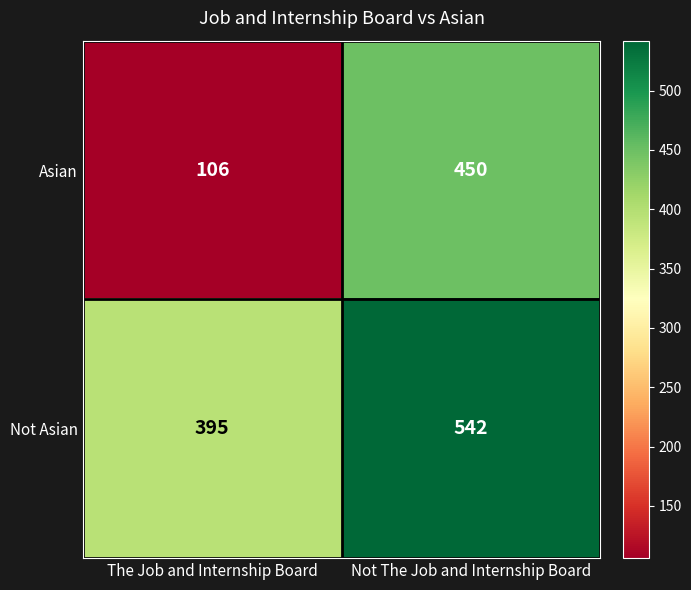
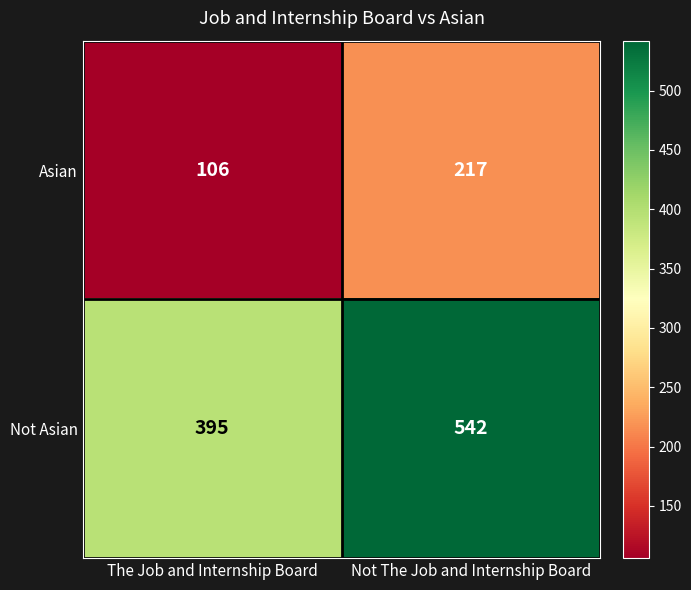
Asian, Not The Job and Internship Board: 450 -> 217
